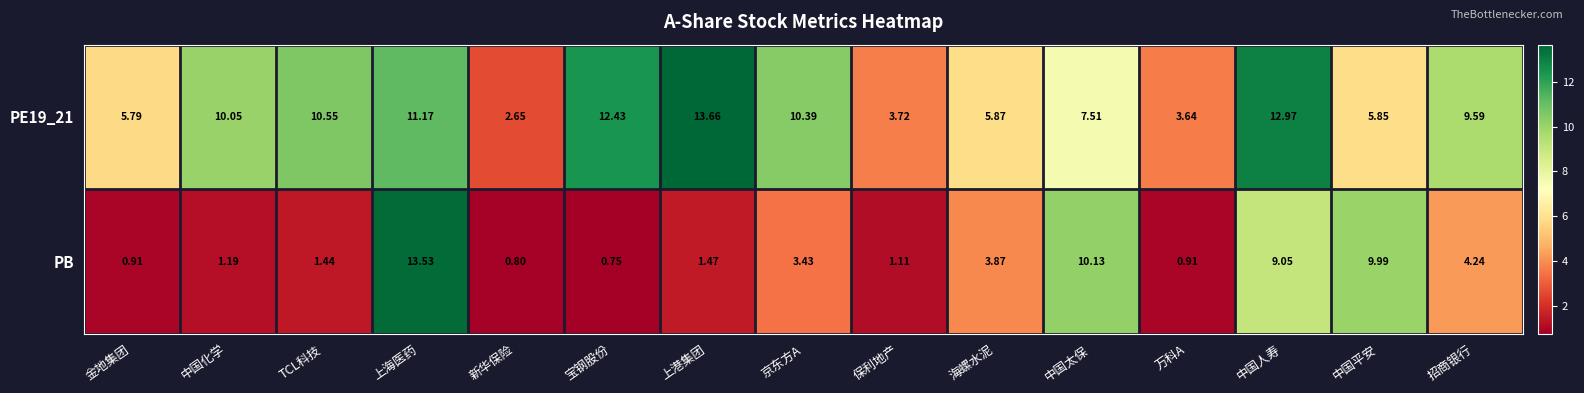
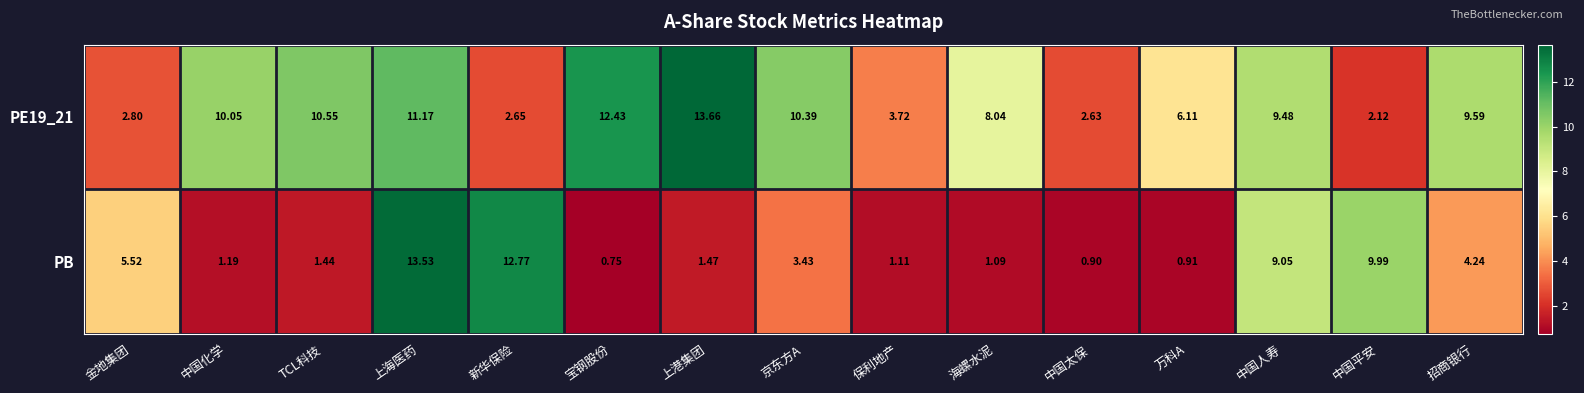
PE19_21, 金地集团: 5.79 -> 2.80
PE19_21, 海螺水泥: 5.87 -> 8.04
PE19_21, 中国太保: 7.51 -> 2.63
PE19_21, 万科A: 3.64 -> 6.11
PE19_21, 中国人寿: 12.97 -> 9.48
PE19_21, 中国平安: 5.85 -> 2.12
PB, 金地集团: 0.91 -> 5.52
PB, 新华保险: 0.80 -> 12.77
PB, 海螺水泥: 3.87 -> 1.09
PB, 中国太保: 10.13 -> 0.90
